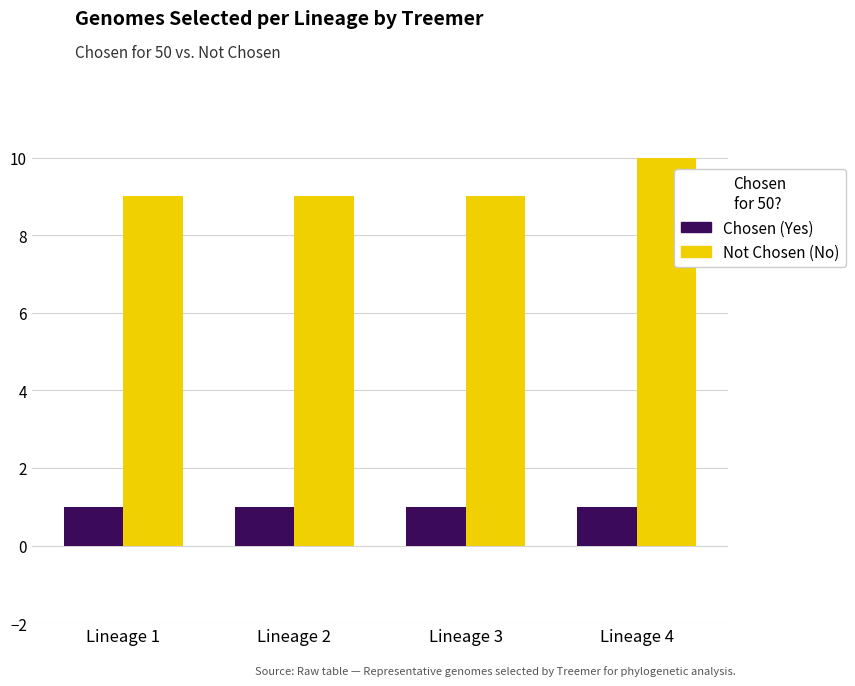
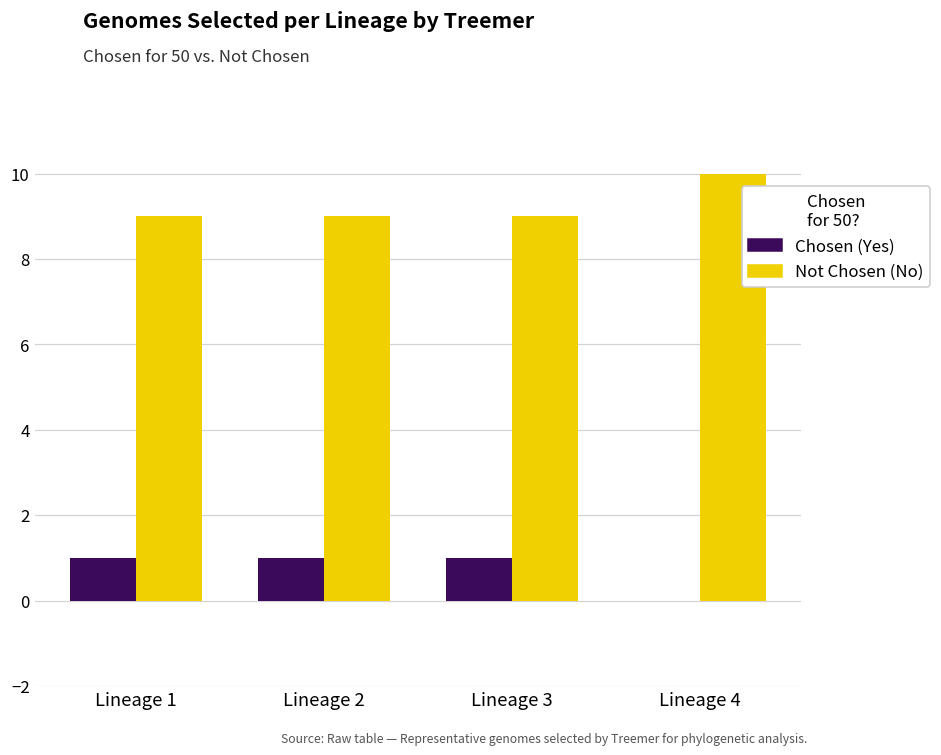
Chosen (Yes), Lineage 4: 1 -> 0
